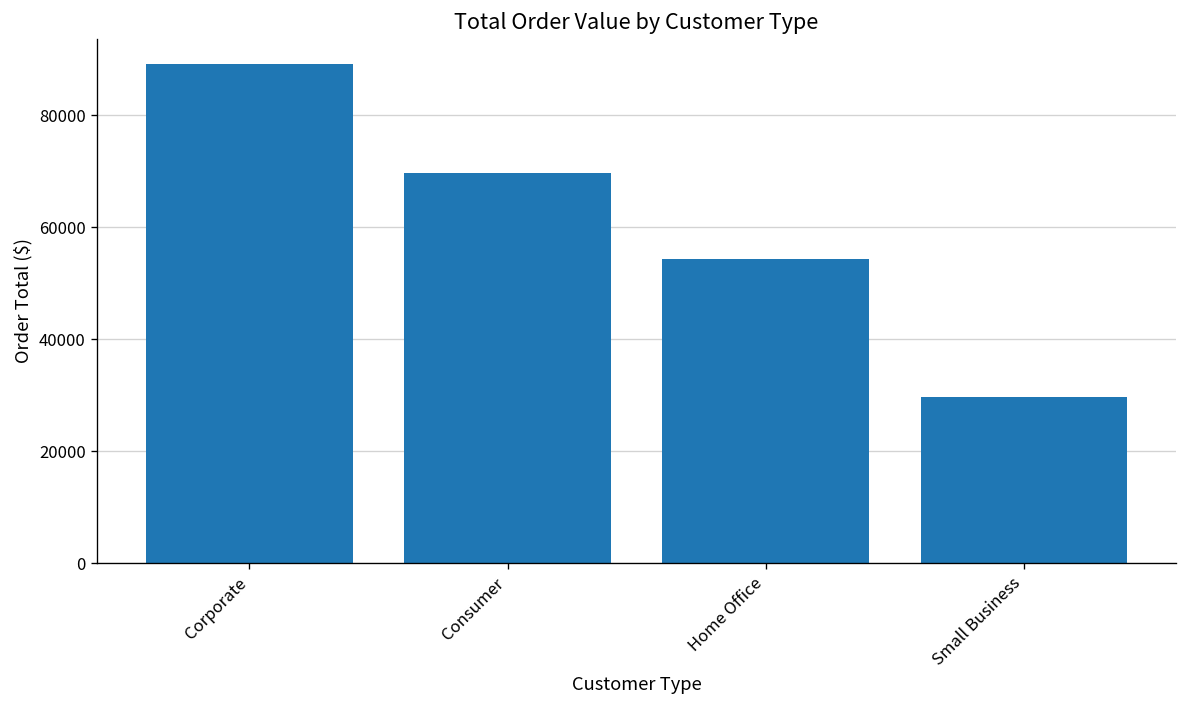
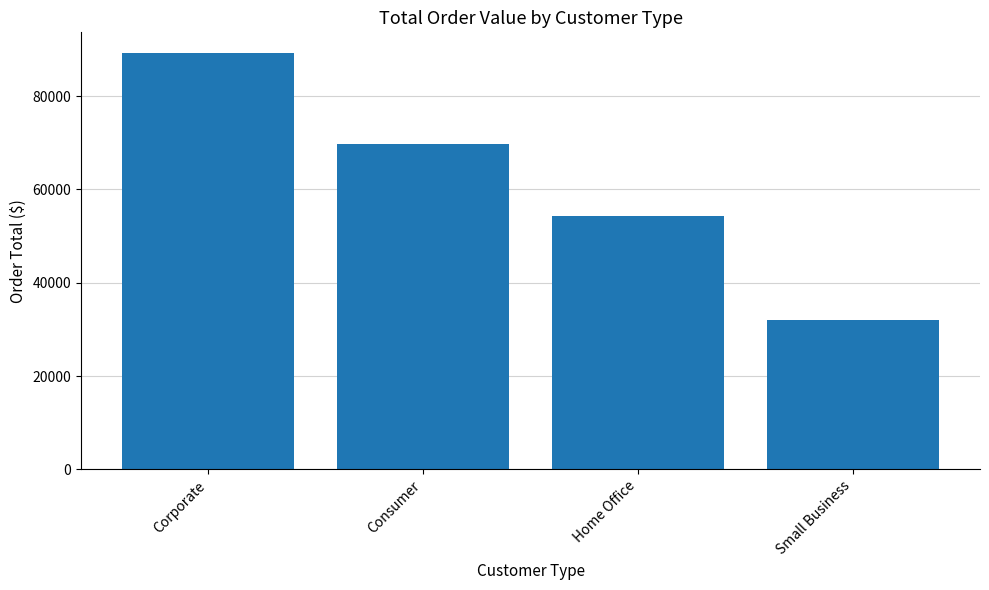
Small Business: 30000 -> 32000
